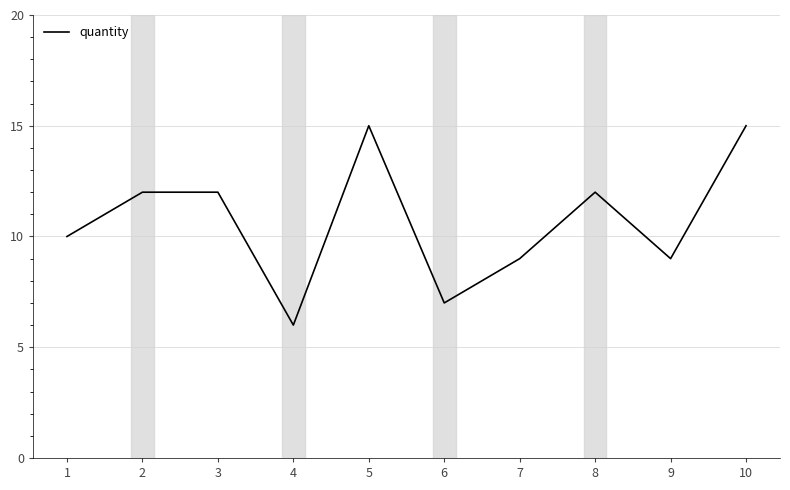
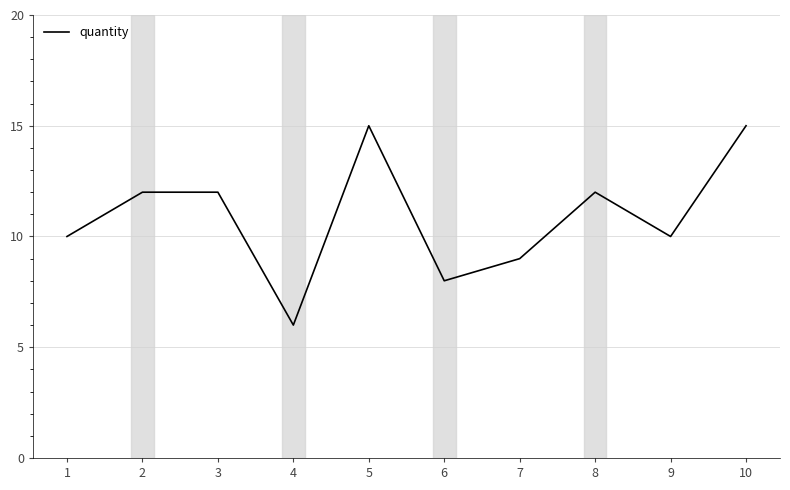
6: 7 -> 8
9: 9 -> 10
